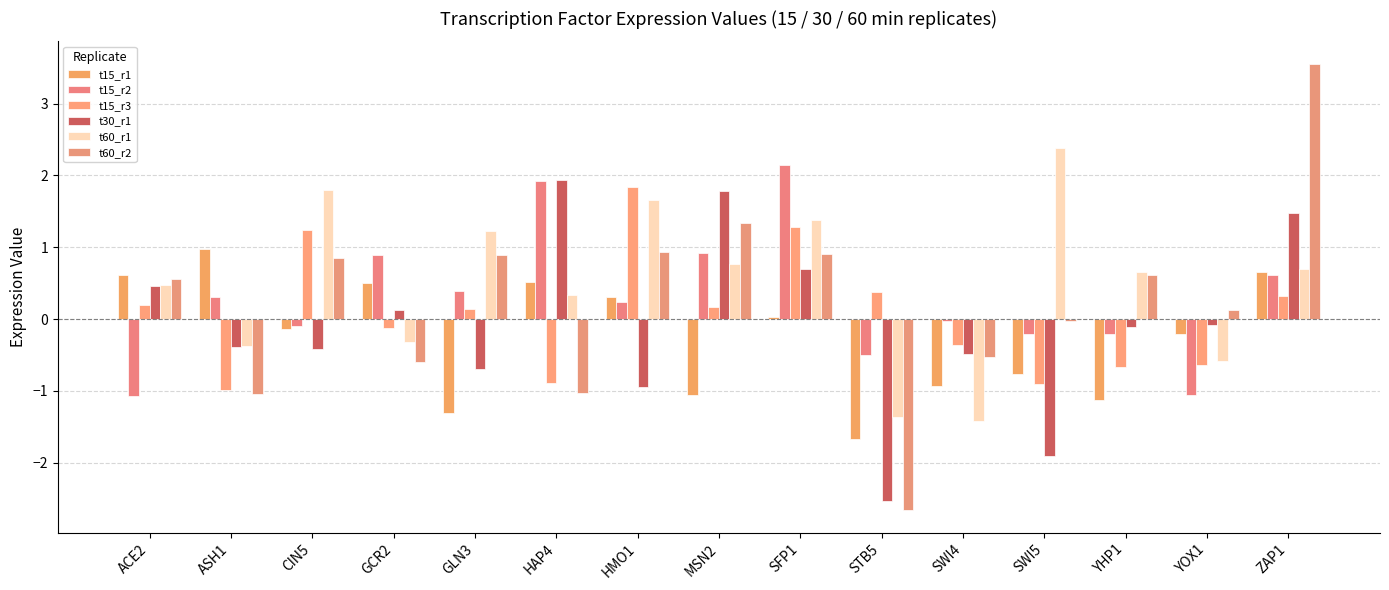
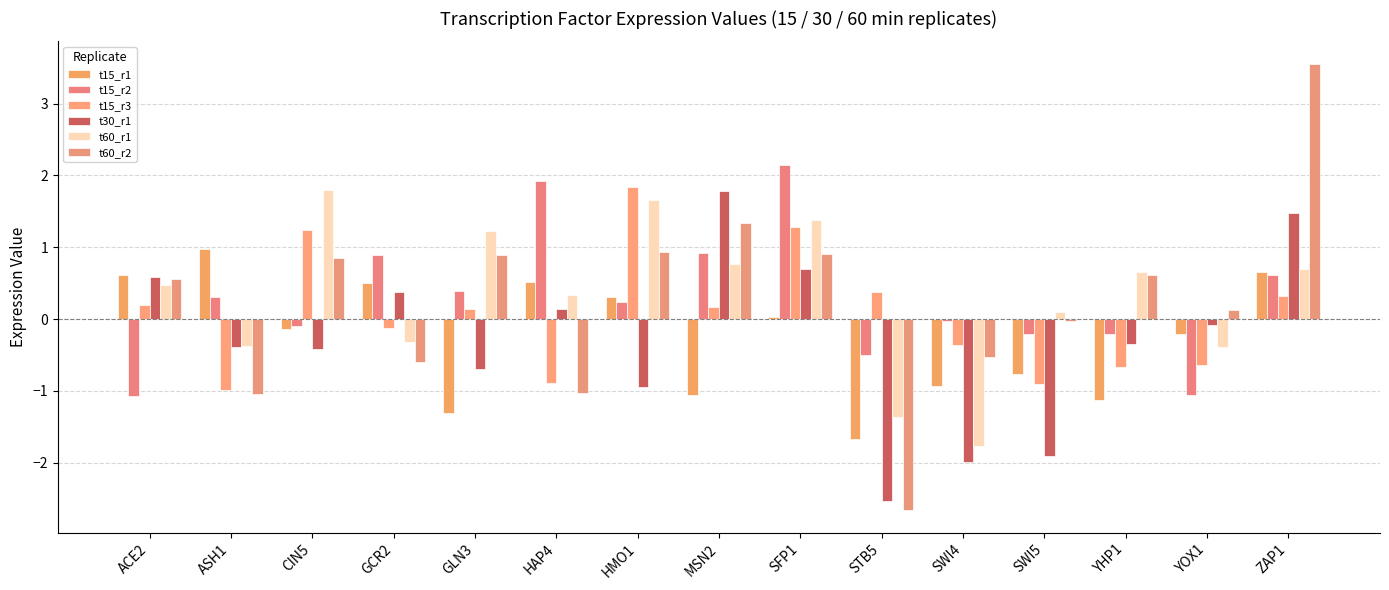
t30_r1, ACE2: 0.5 -> 0.6
t30_r1, GCR2: 0.1 -> 0.4
t30_r1, HAP4: 1.9 -> 0.1
t30_r1, SWI4: -0.5 -> -2.0
t60_r1, SWI4: -1.4 -> -1.8
t60_r1, SWI5: 2.4 -> 0.1
t30_r1, YHP1: -0.1 -> -0.3
t60_r1, YOX1: -0.6 -> -0.4
